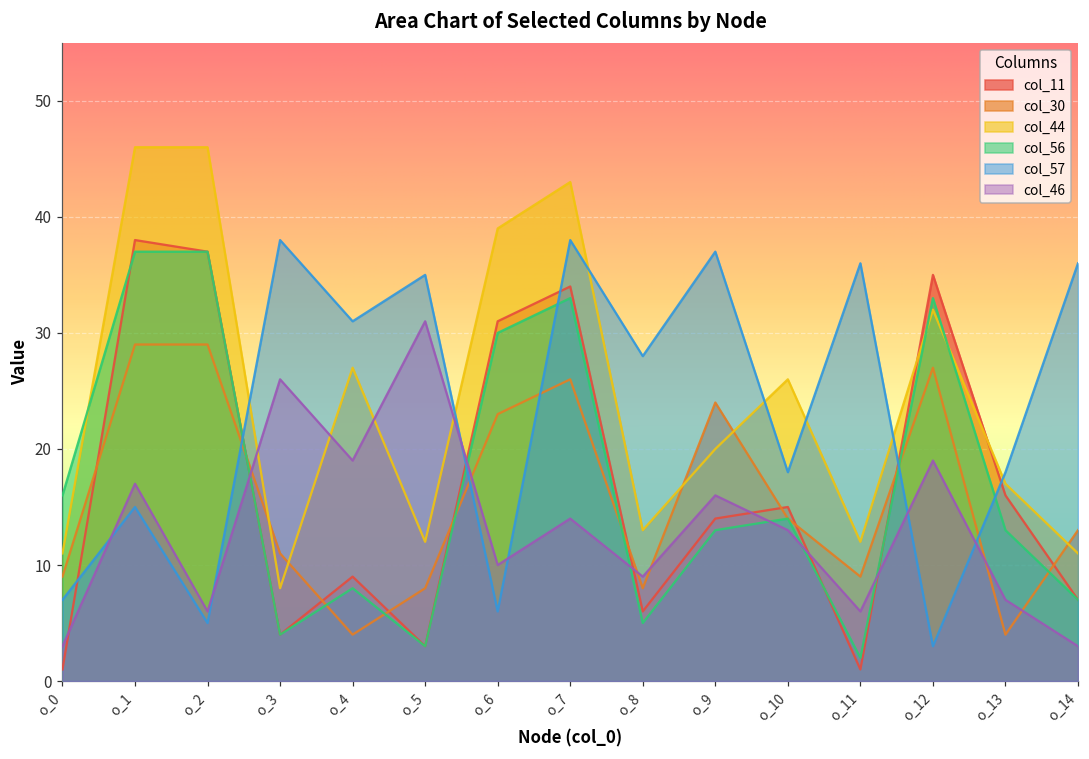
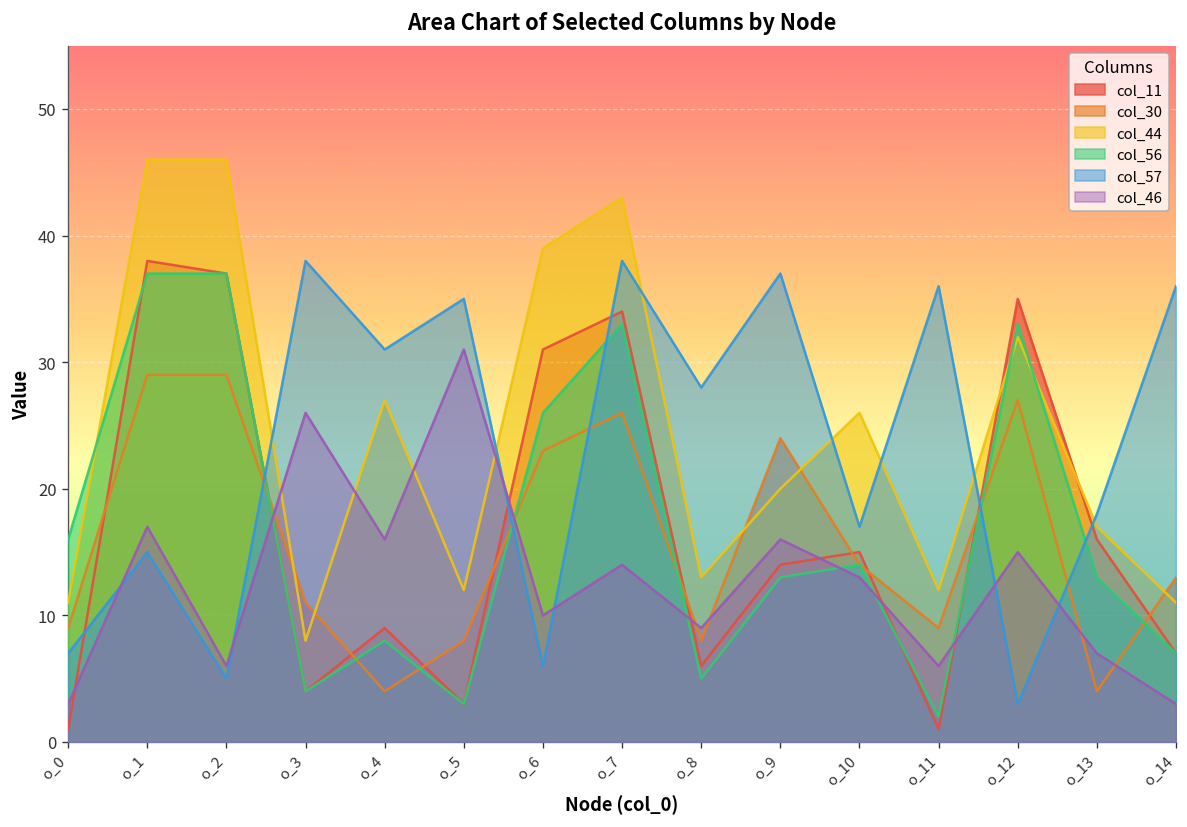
col_46, o_4: 19 -> 16
col_56, o_6: 30 -> 26
col_57, o_10: 18 -> 17
col_46, o_12: 19 -> 15
